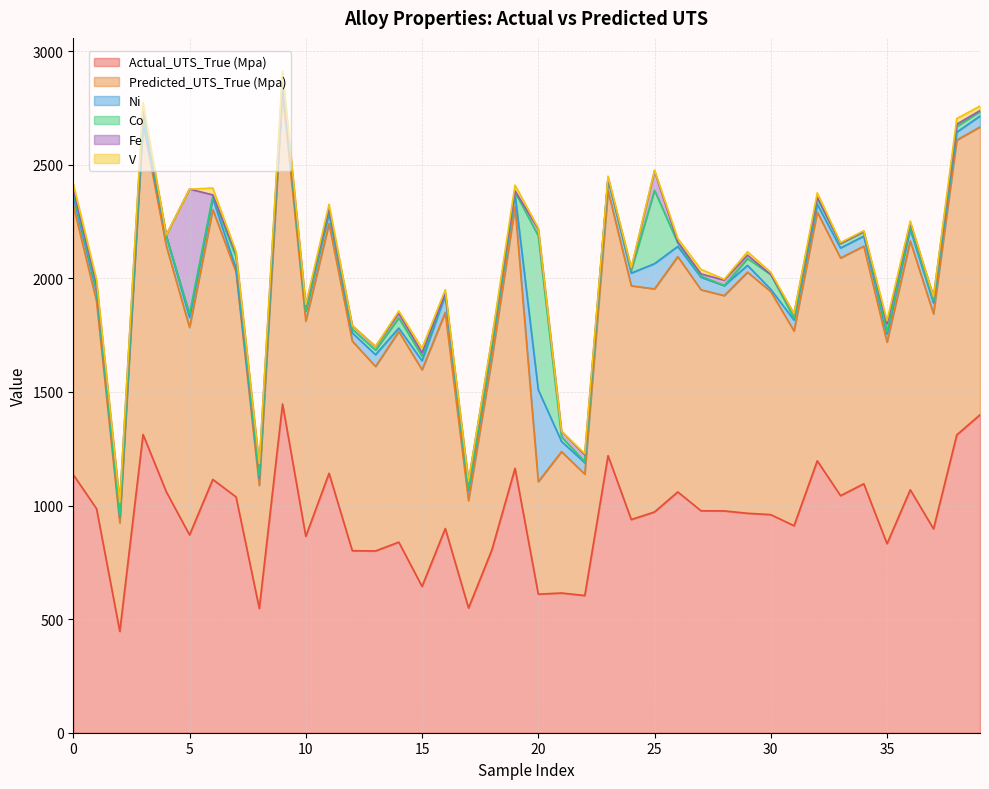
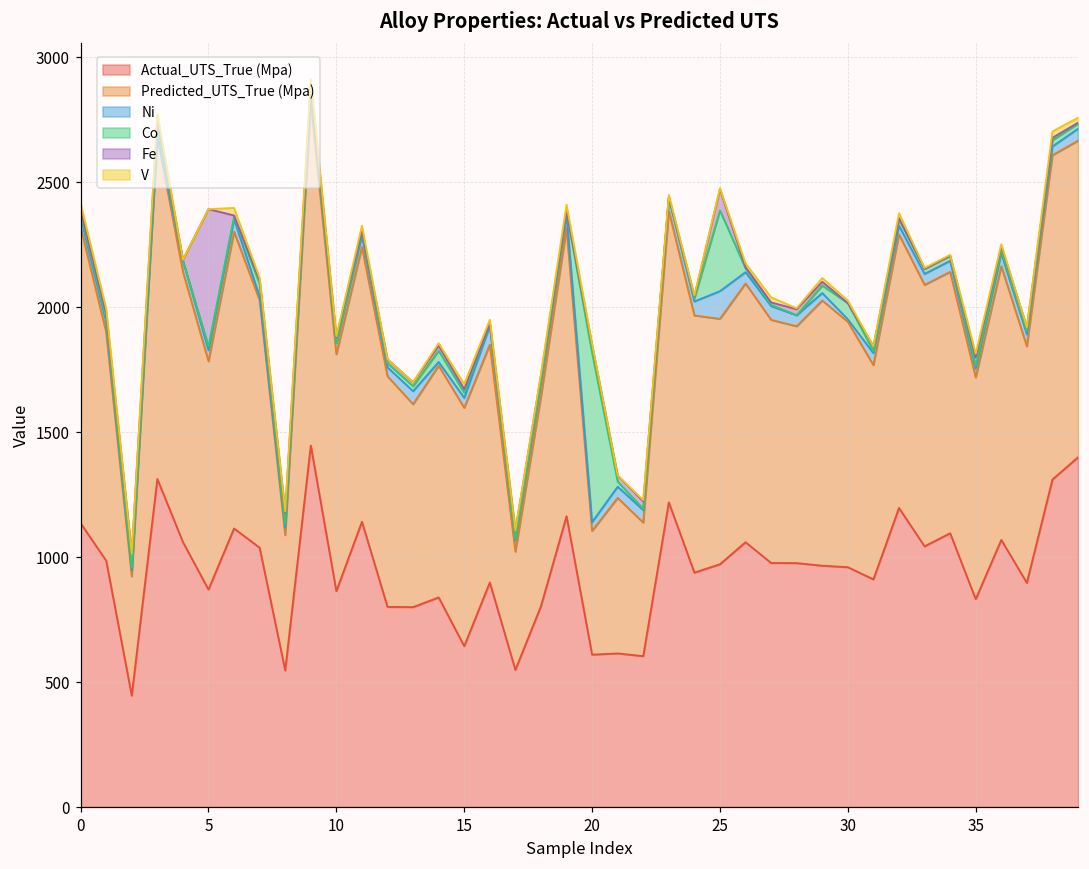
Ni, 20: 400 -> 40
